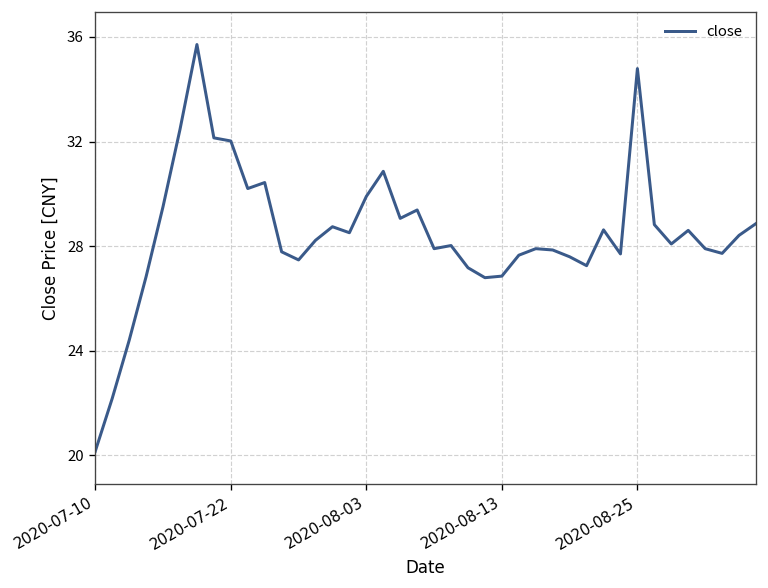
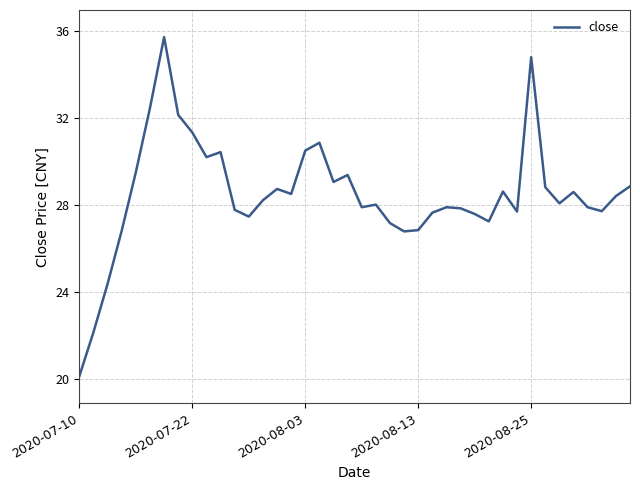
2020-07-22: 32.0 -> 31.3
2020-08-03: 29.9 -> 30.5
